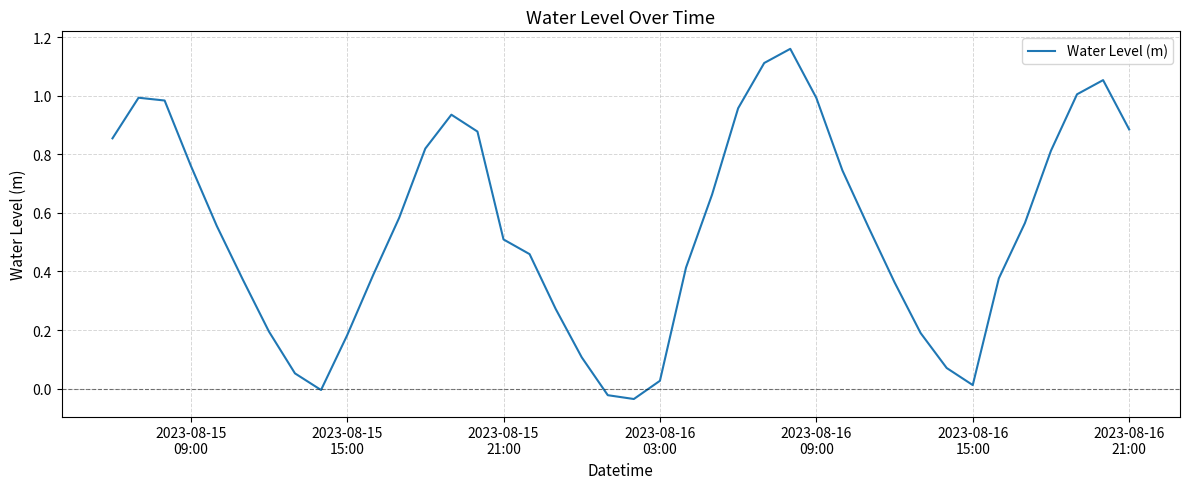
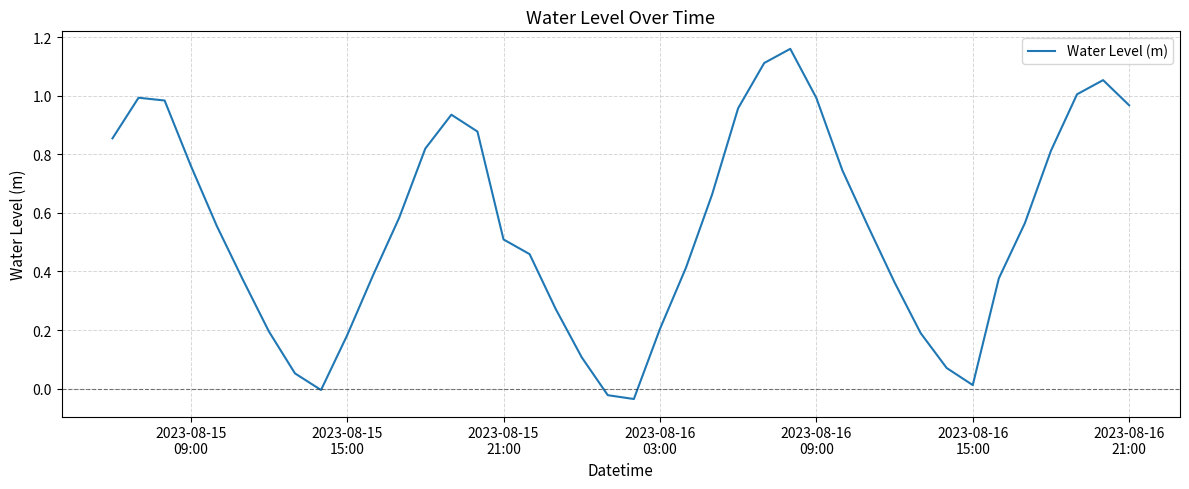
2023-08-16 03:00: 0.03 -> 0.20
2023-08-16 21:00: 0.89 -> 0.97
